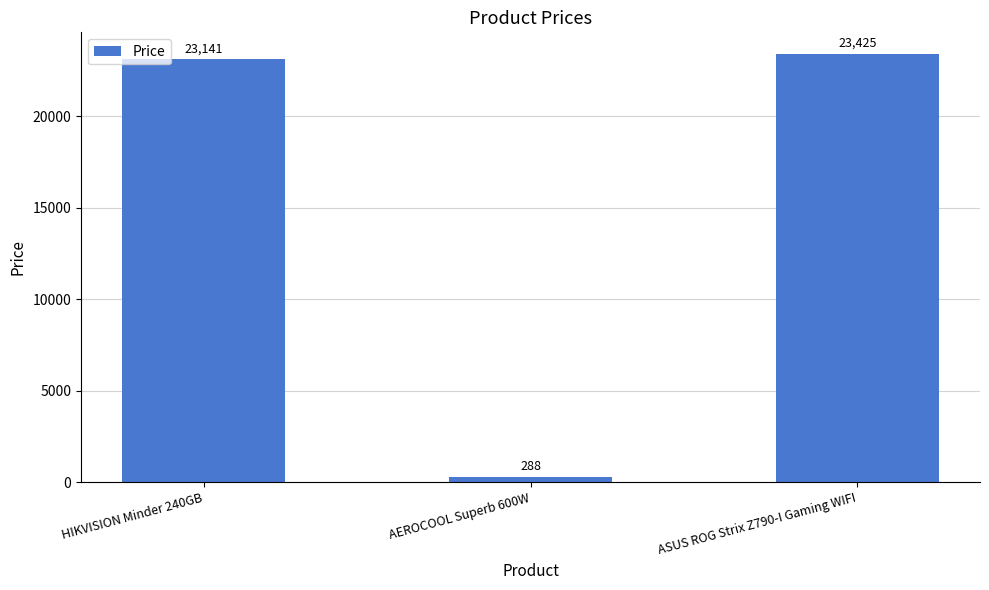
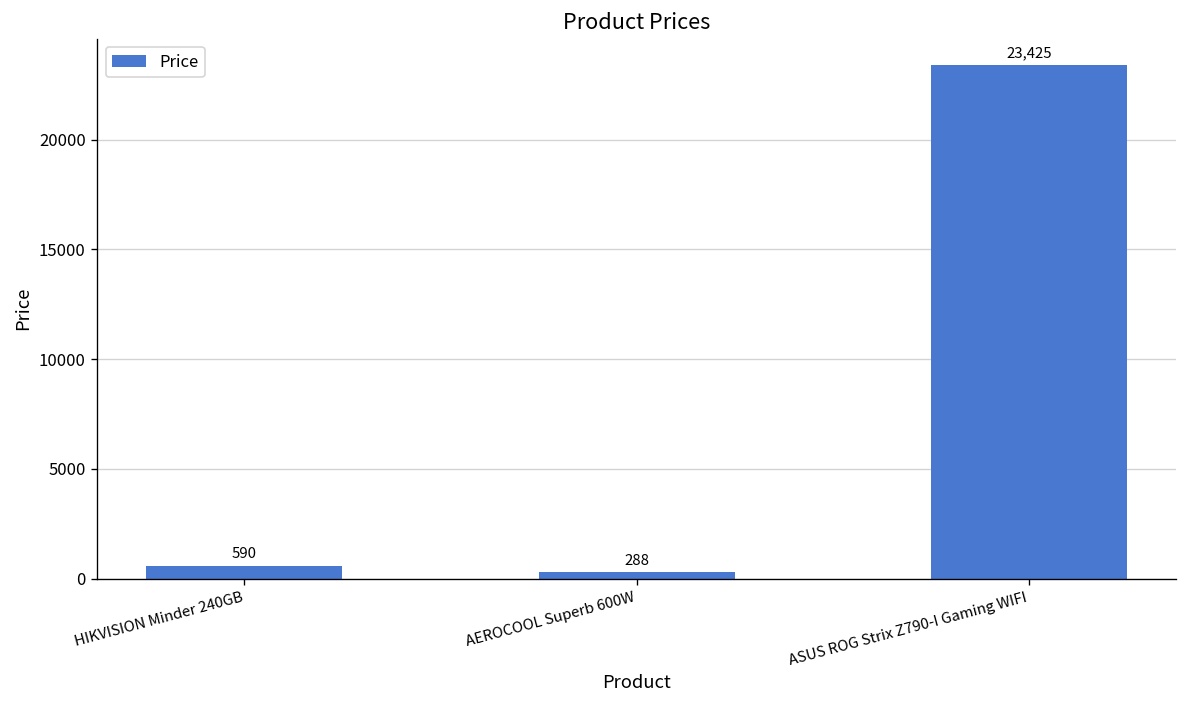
HIKVISION Minder 240GB: 23,141 -> 590
